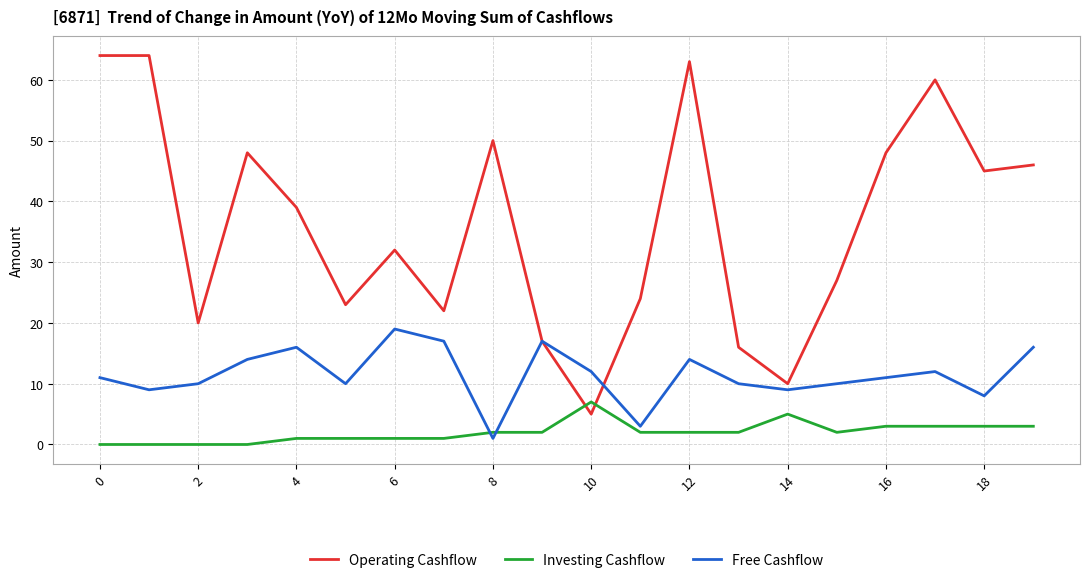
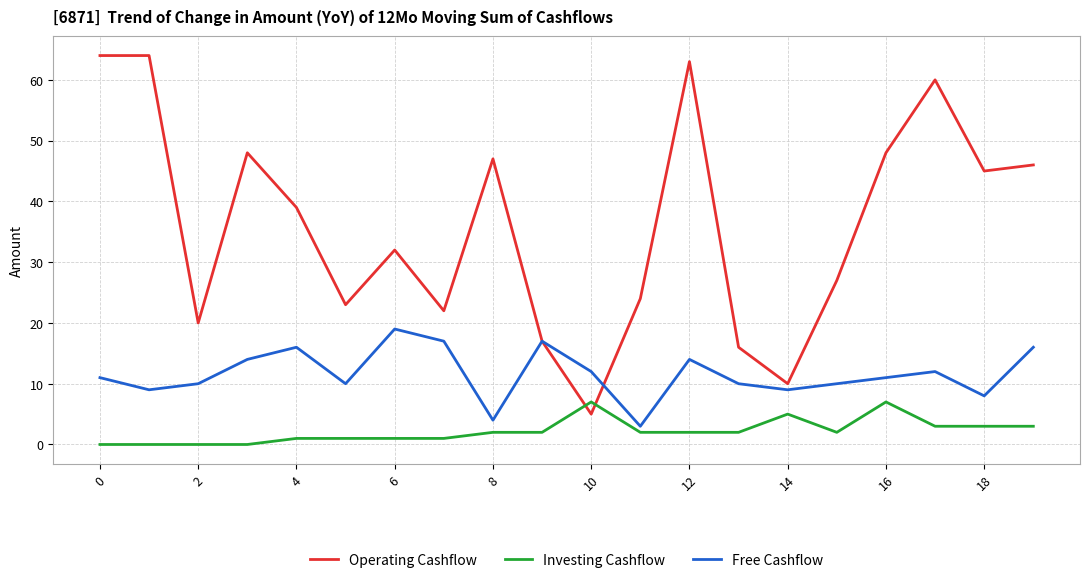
Operating Cashflow, 8: 50 -> 47
Free Cashflow, 8: 1 -> 4
Investing Cashflow, 16: 3 -> 7
